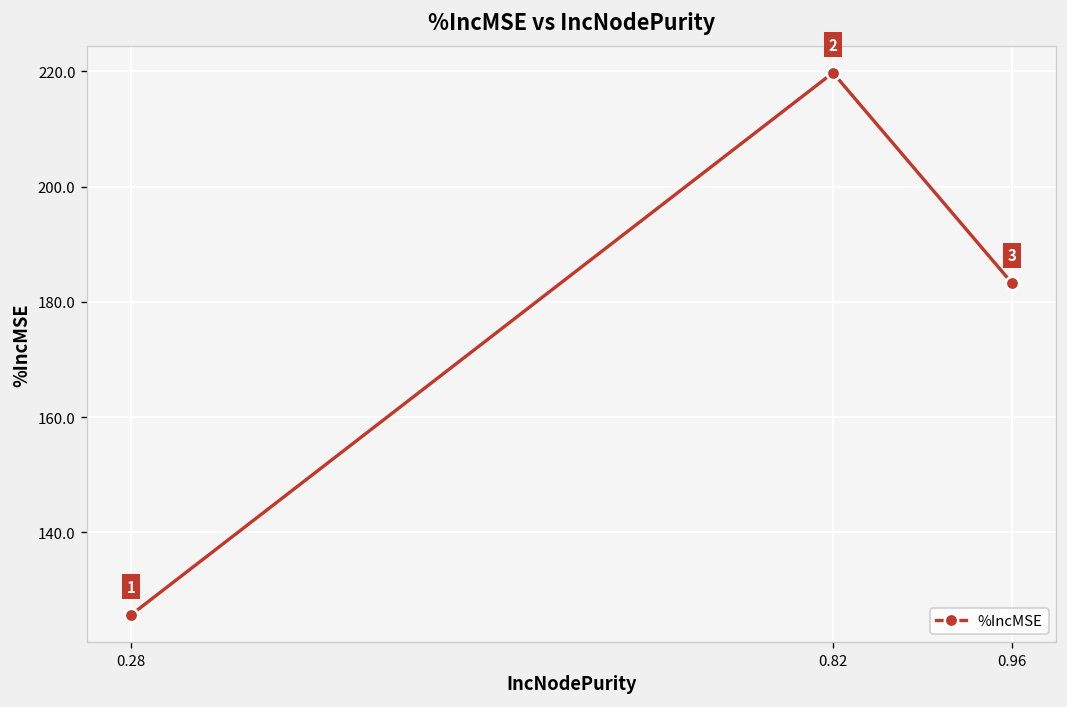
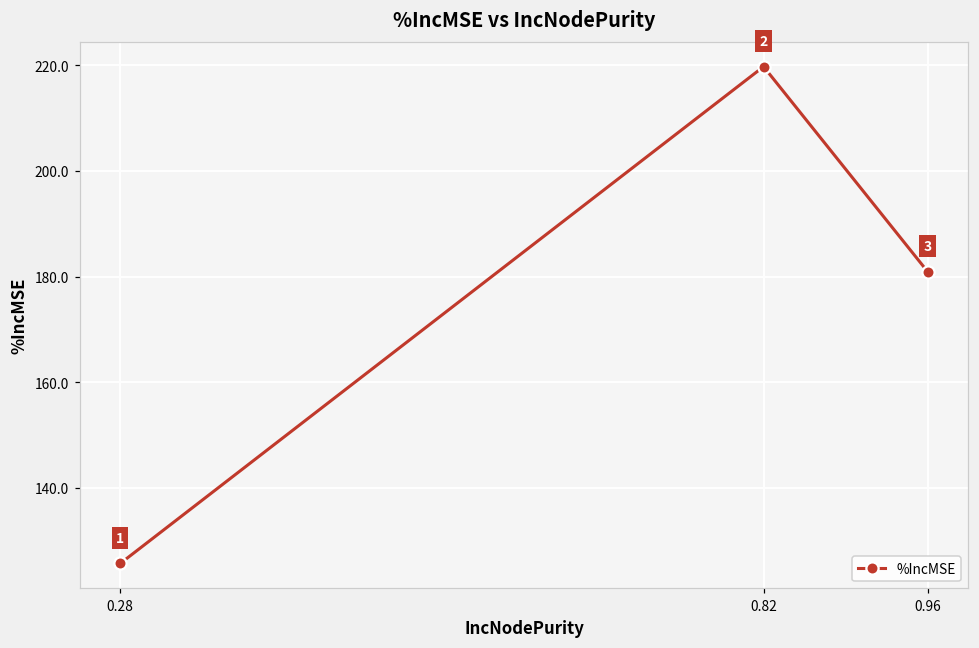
0.96: 183 -> 181
